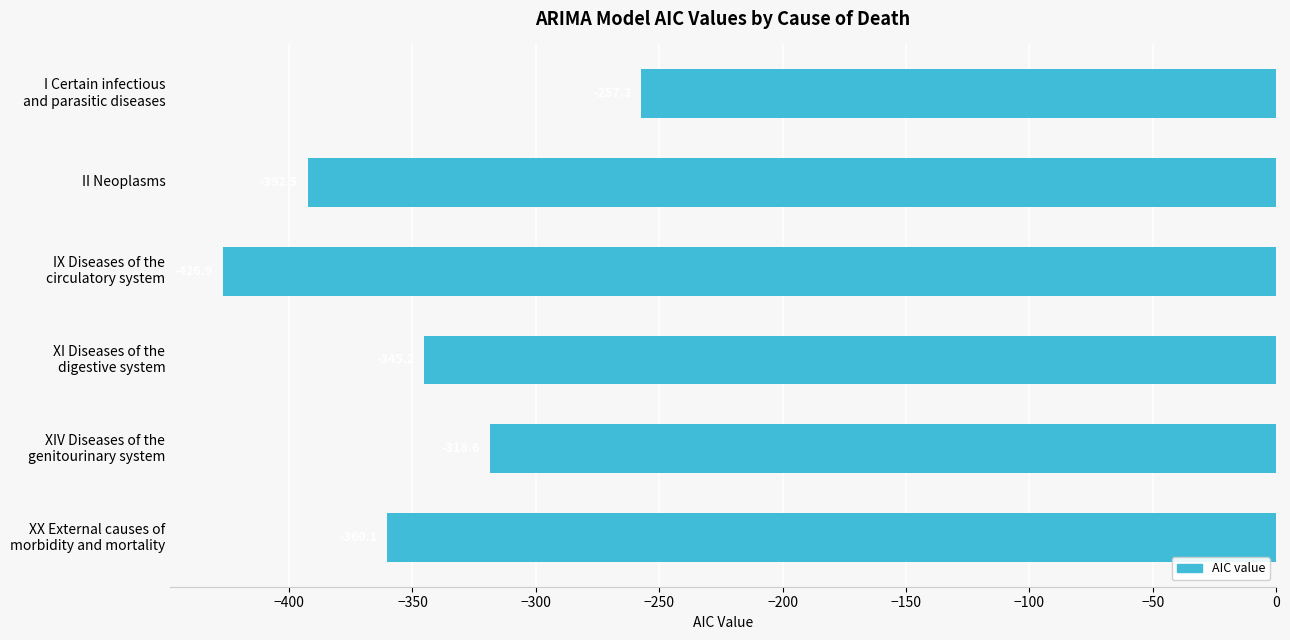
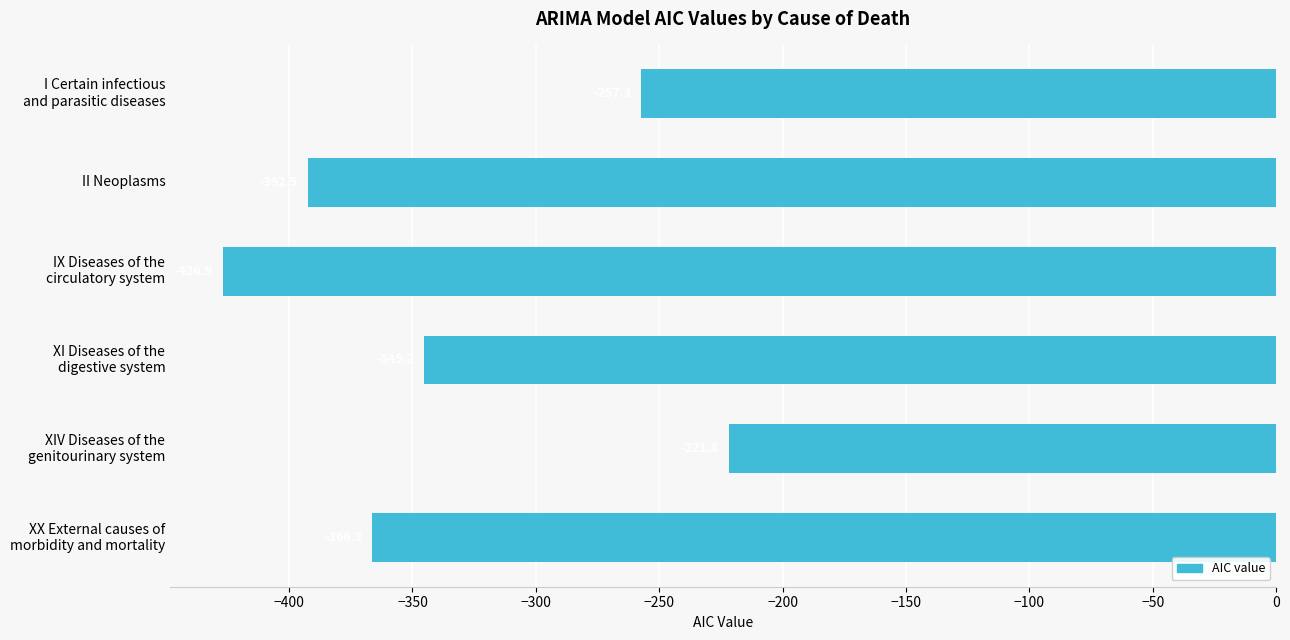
XIV Diseases of the genitourinary system: -319 -> -222
XX External causes of morbidity and mortality: -360 -> -366
